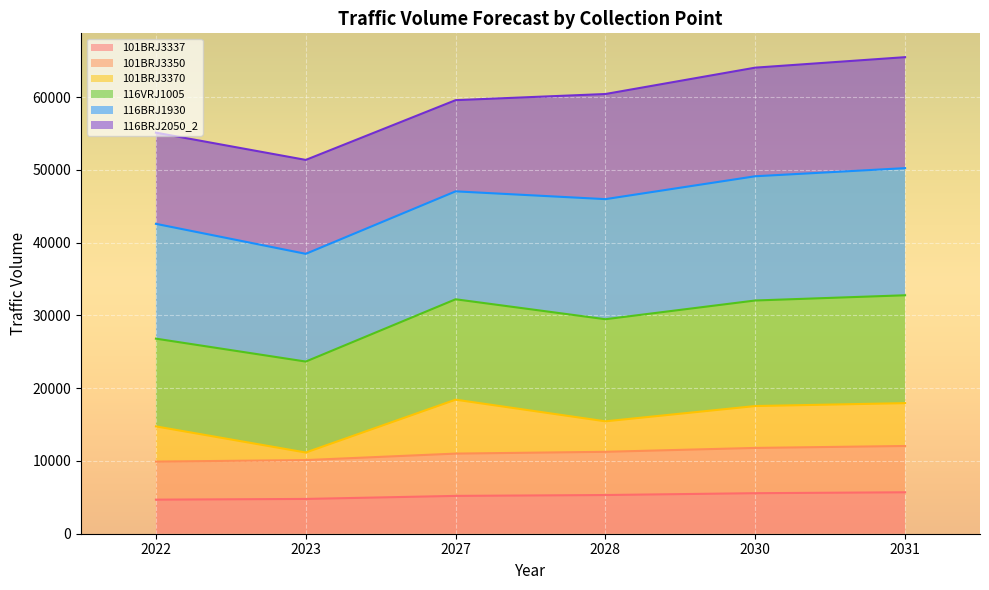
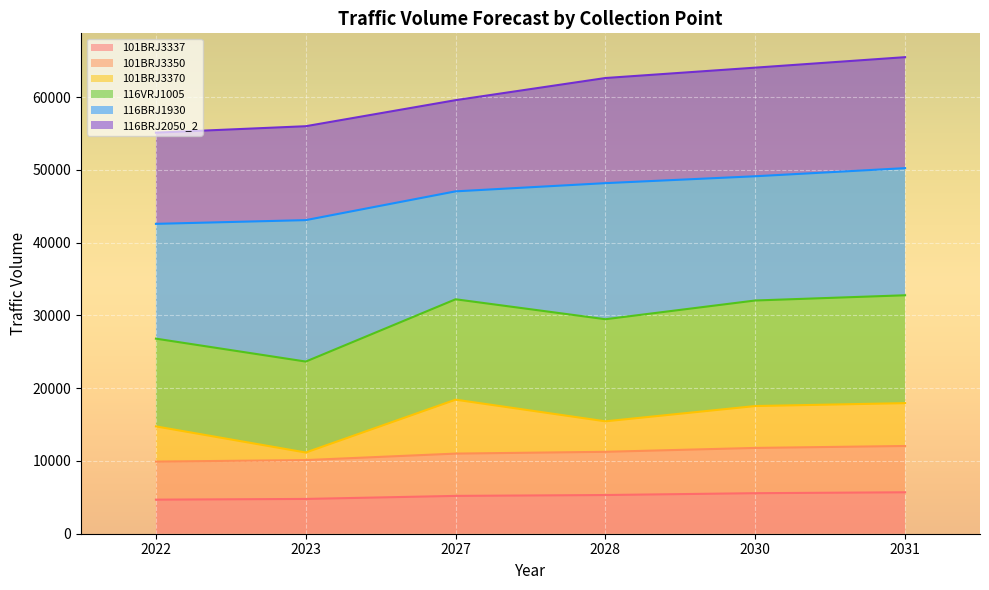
116BRJ1930, 2023: 15000 -> 19000
116BRJ1930, 2028: 17000 -> 19000
